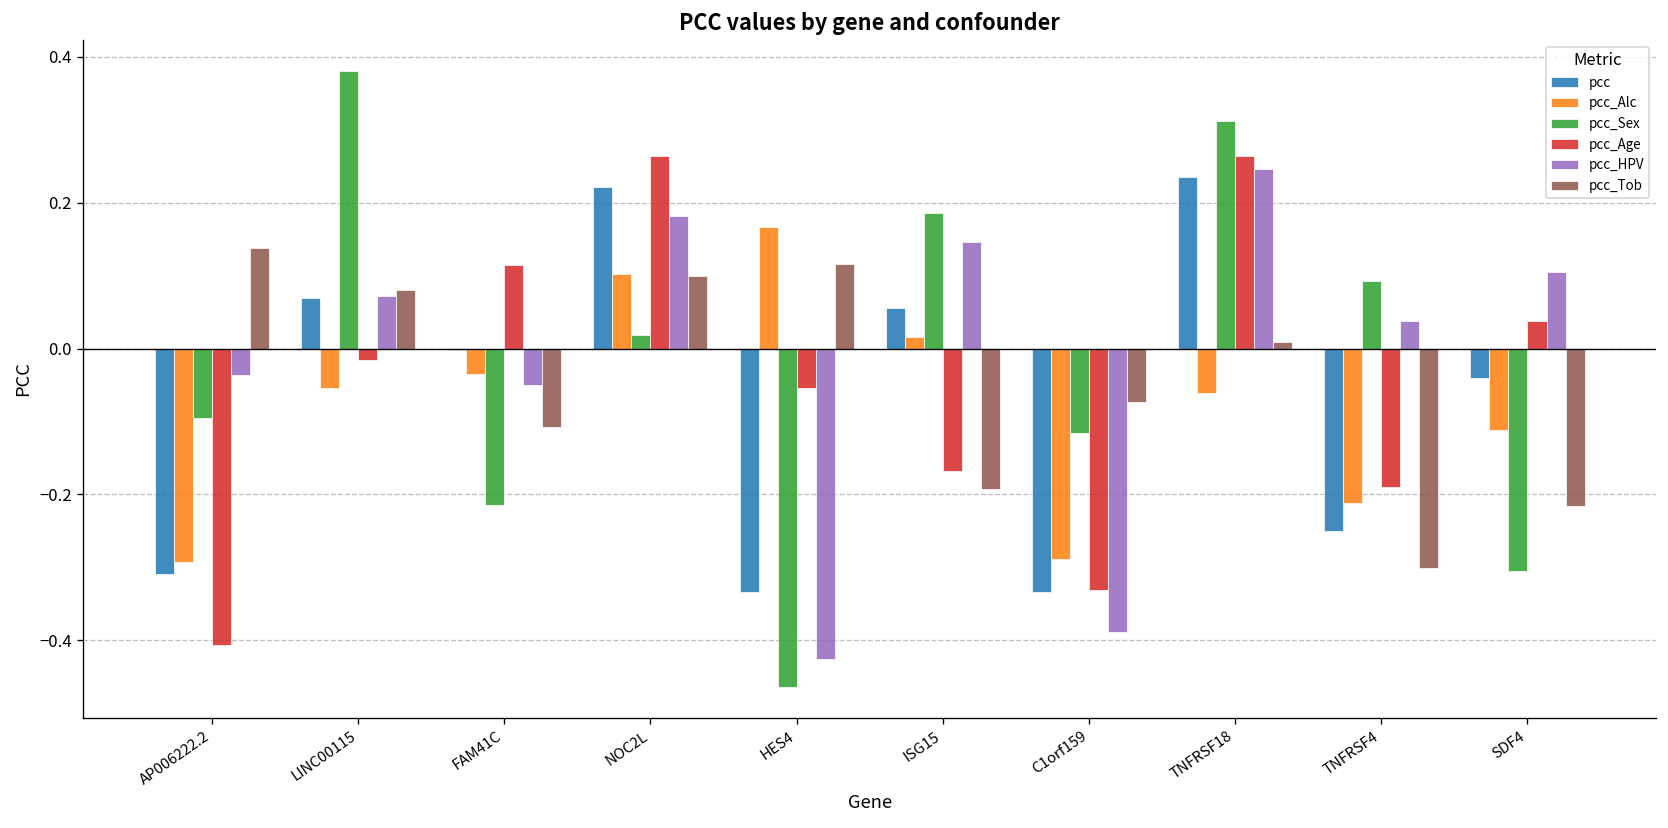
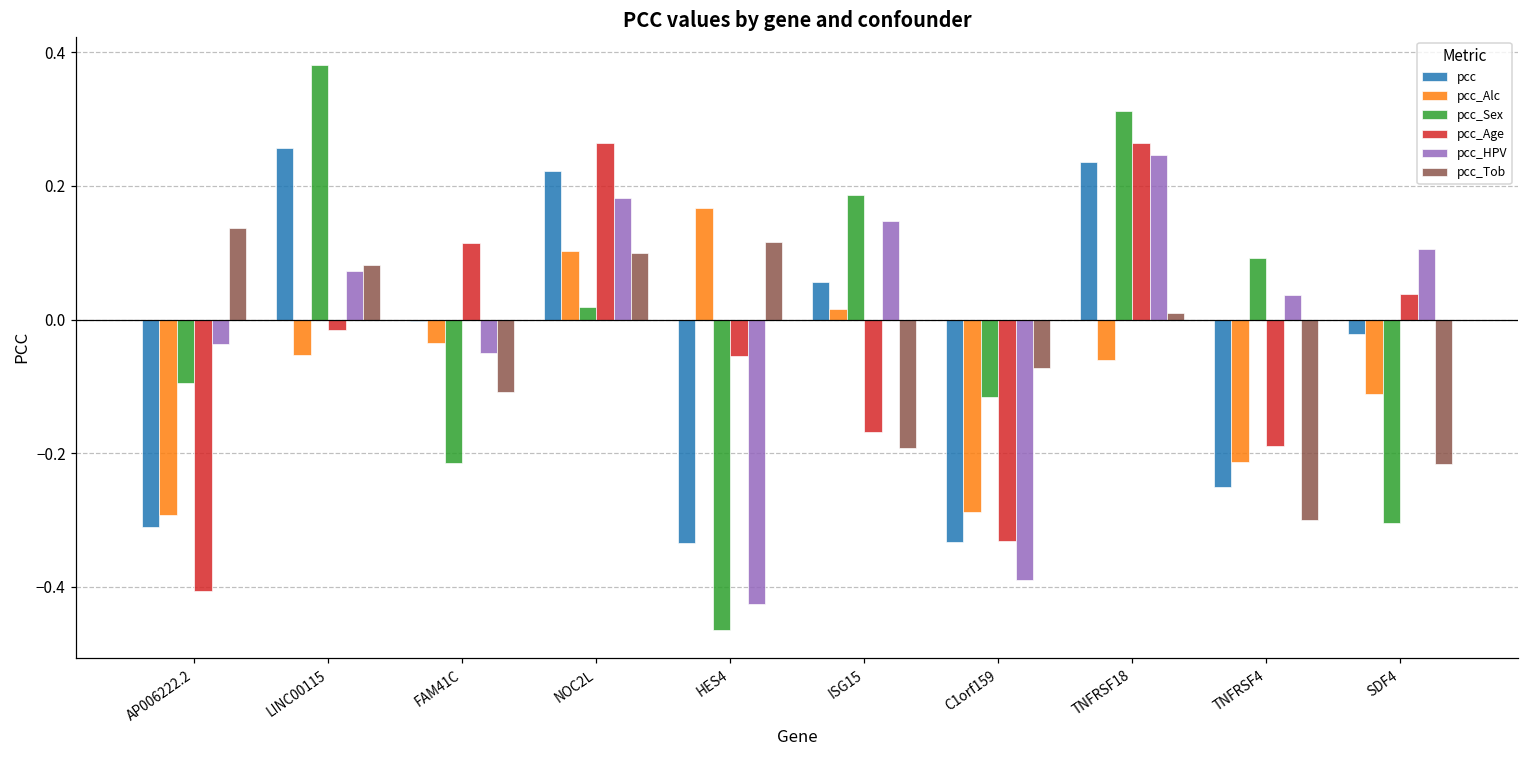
pcc, LINC00115: 0.07 -> 0.26
pcc, SDF4: -0.04 -> -0.02
